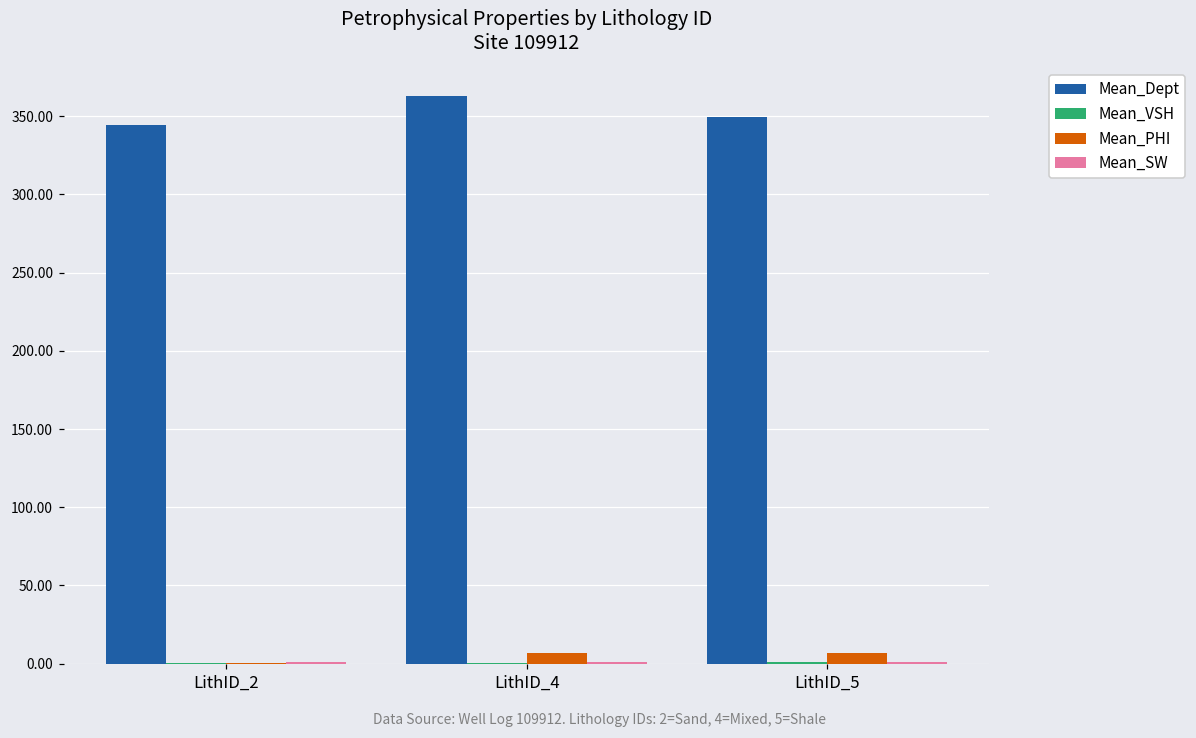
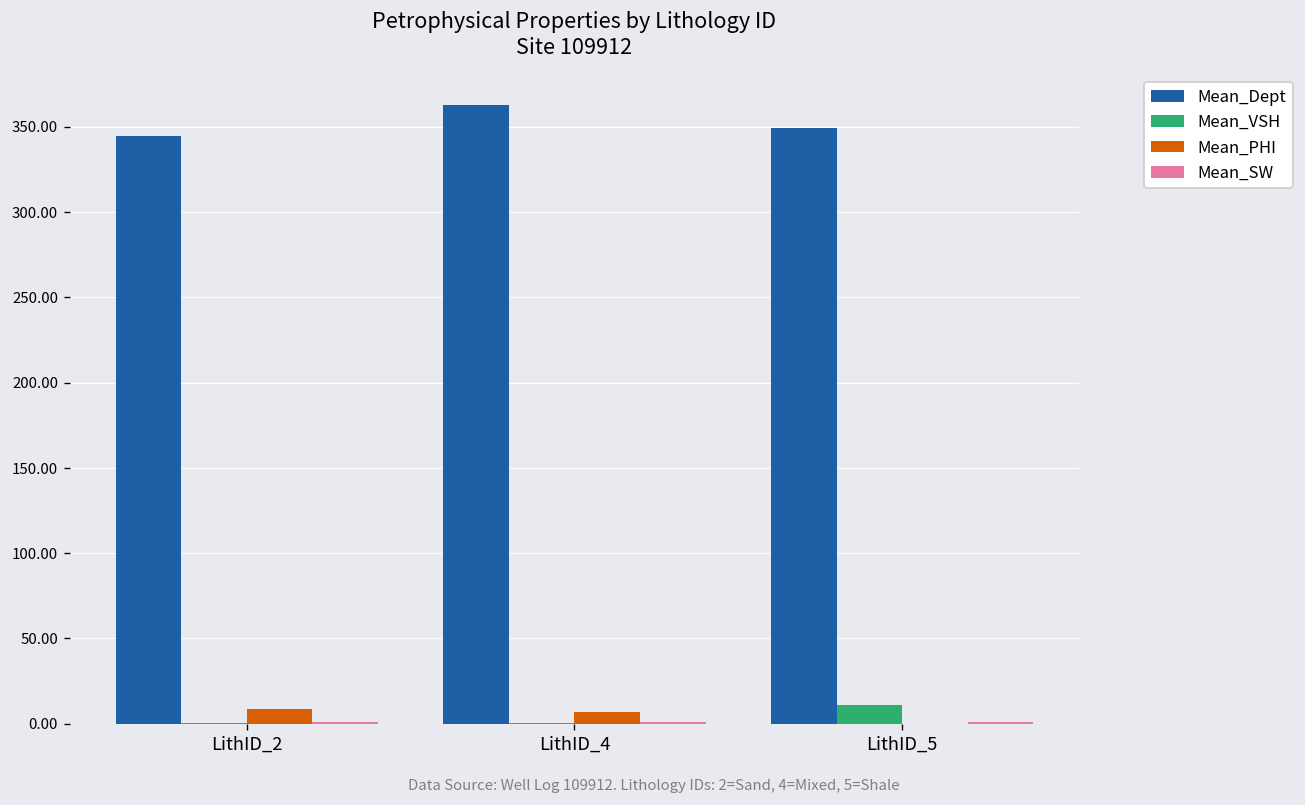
Mean_PHI, LithID_2: 0 -> 8
Mean_VSH, LithID_5: 1 -> 11
Mean_PHI, LithID_5: 7 -> 0
